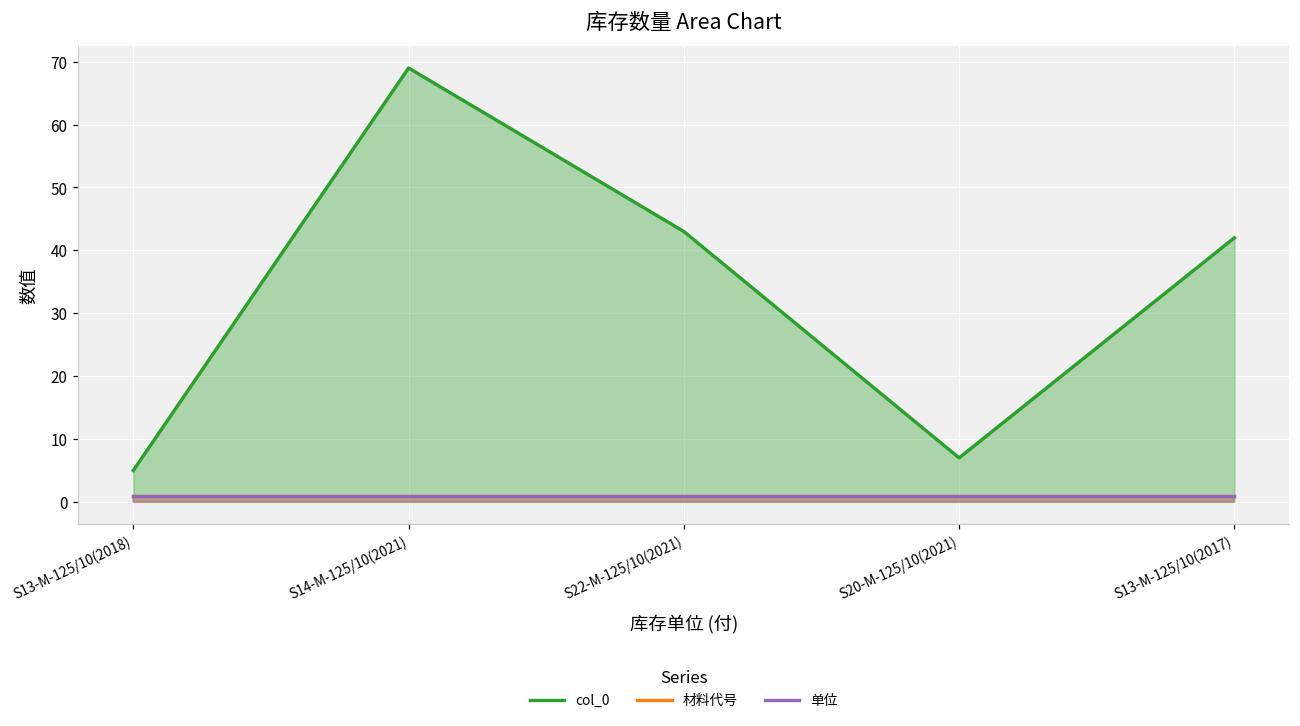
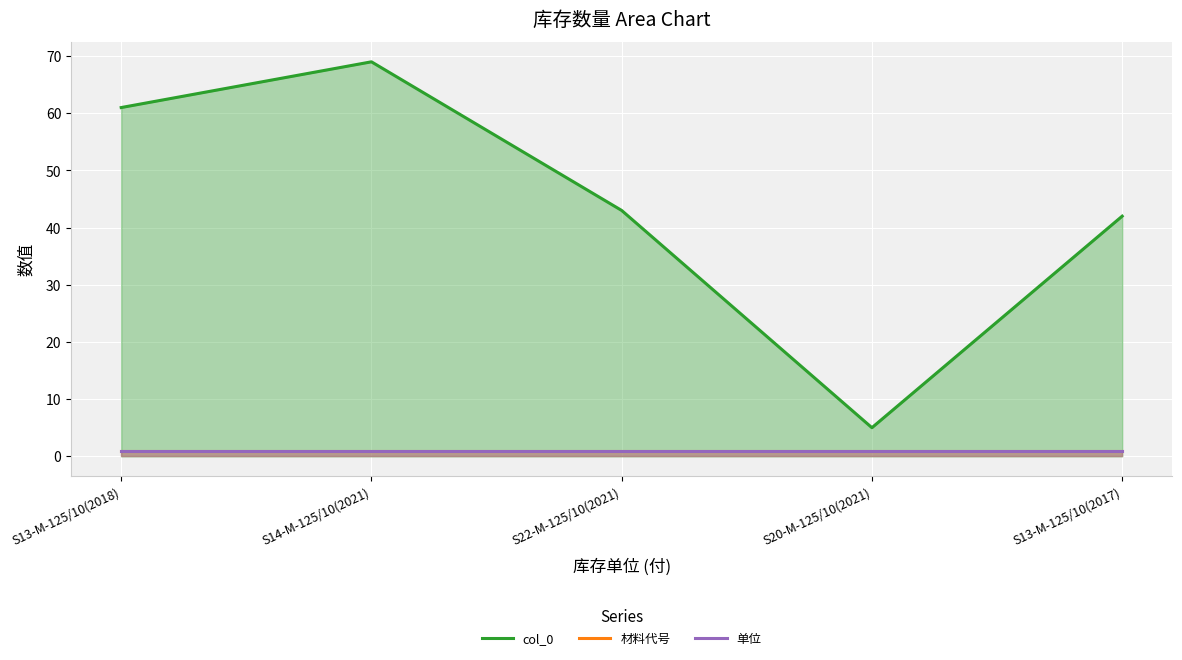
col_0, S13-M-125/10(2018): 5 -> 61
col_0, S20-M-125/10(2021): 7 -> 5
